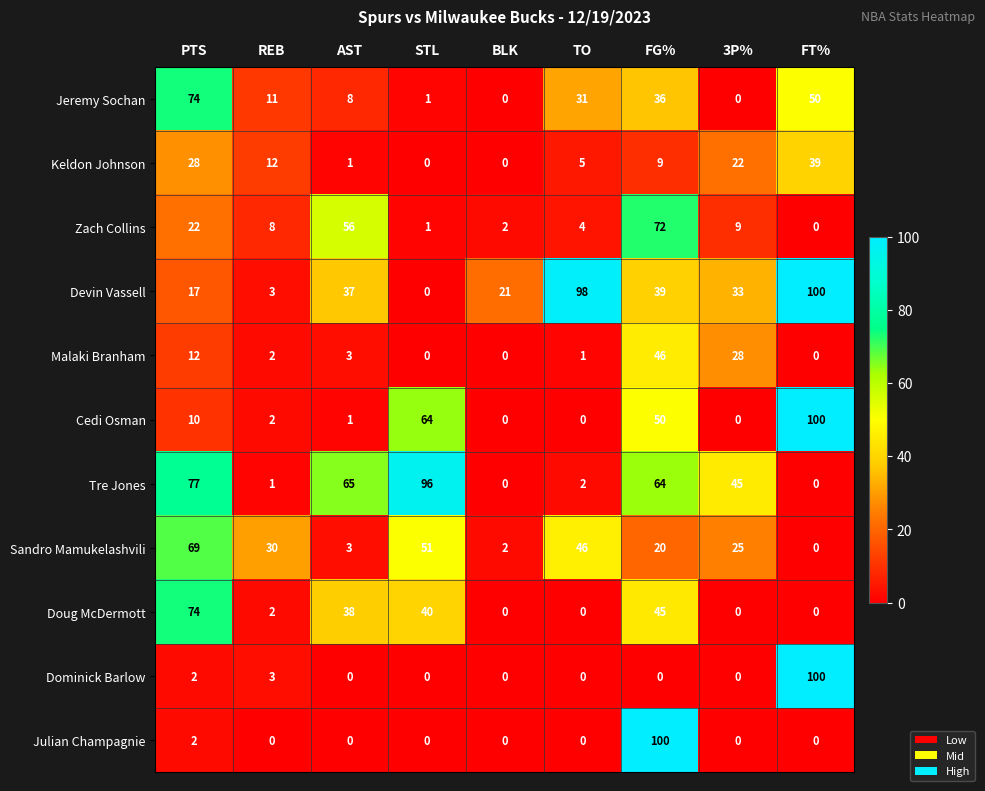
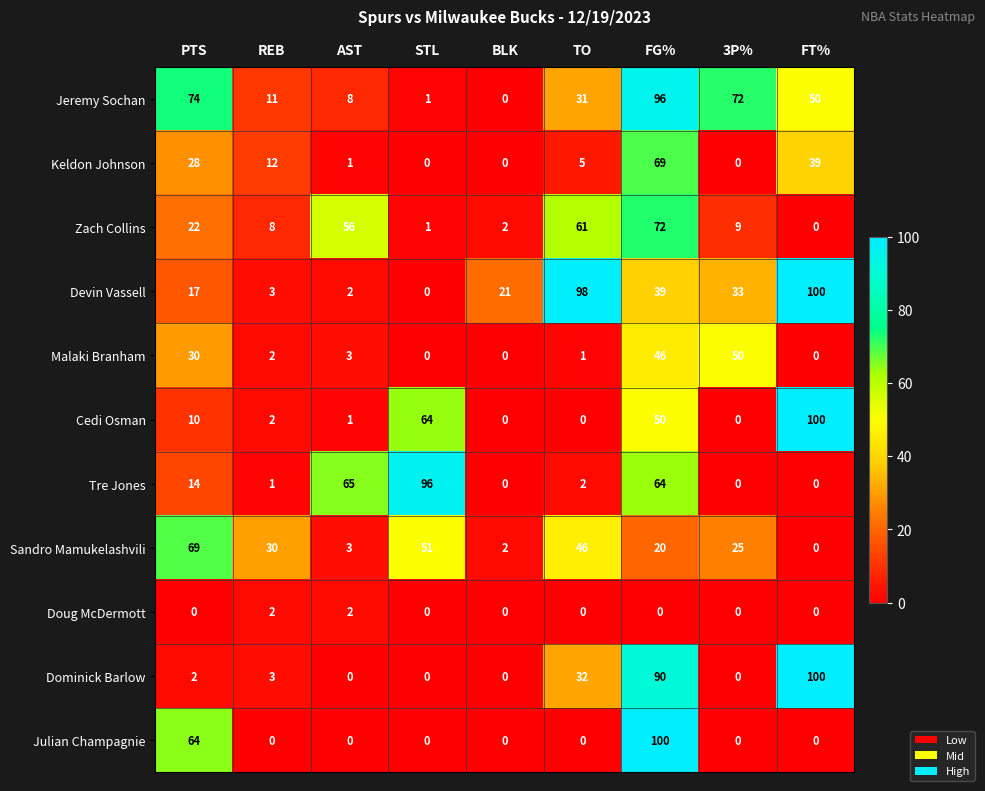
Jeremy Sochan, FG%: 36 -> 96
Jeremy Sochan, 3P%: 0 -> 72
Keldon Johnson, FG%: 9 -> 69
Keldon Johnson, 3P%: 22 -> 0
Zach Collins, TO: 4 -> 61
Devin Vassell, AST: 37 -> 2
Malaki Branham, PTS: 12 -> 30
Malaki Branham, 3P%: 28 -> 50
Tre Jones, PTS: 77 -> 14
Tre Jones, 3P%: 45 -> 0
Doug McDermott, PTS: 74 -> 0
Doug McDermott, AST: 38 -> 2
Doug McDermott, STL: 40 -> 0
Doug McDermott, FG%: 45 -> 0
Dominick Barlow, TO: 0 -> 32
Dominick Barlow, FG%: 0 -> 90
Julian Champagnie, PTS: 2 -> 64
